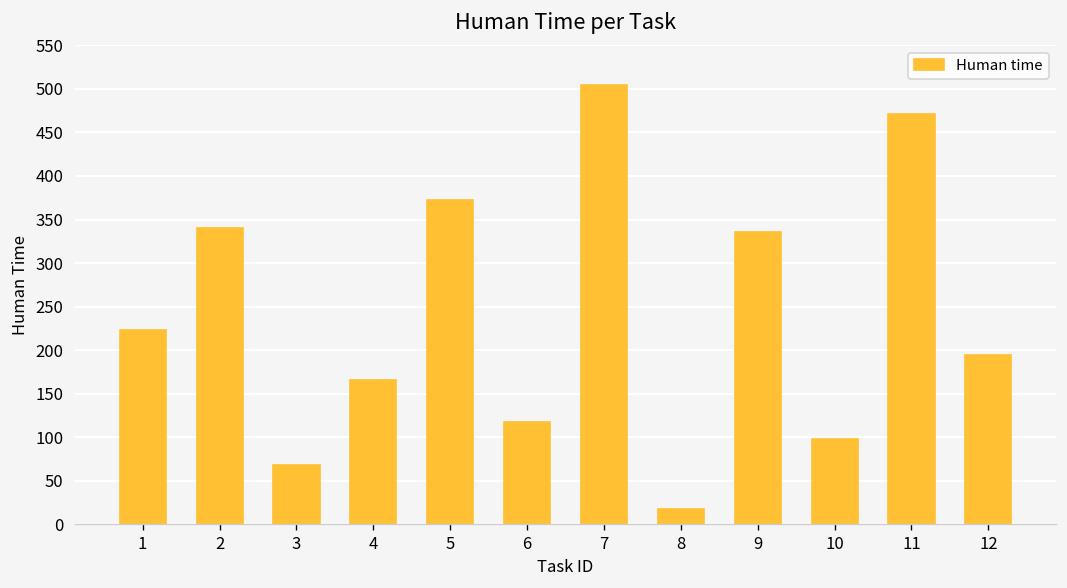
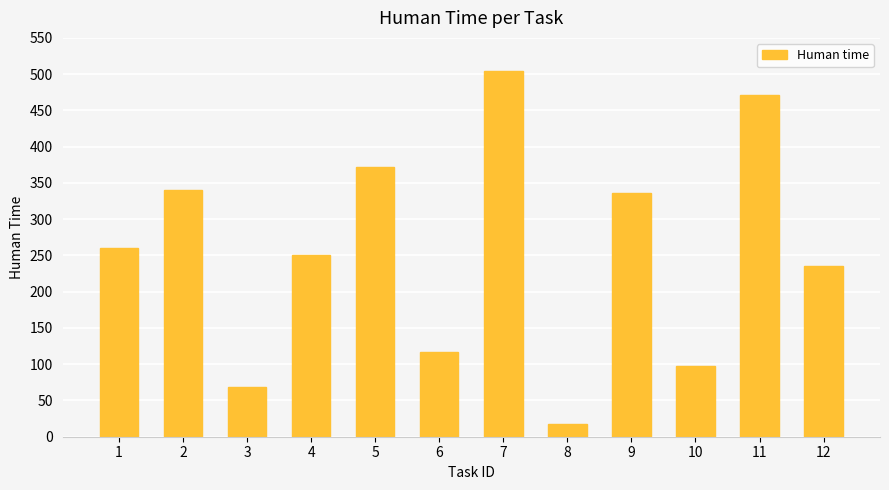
1: 220 -> 260
4: 170 -> 250
12: 190 -> 240
